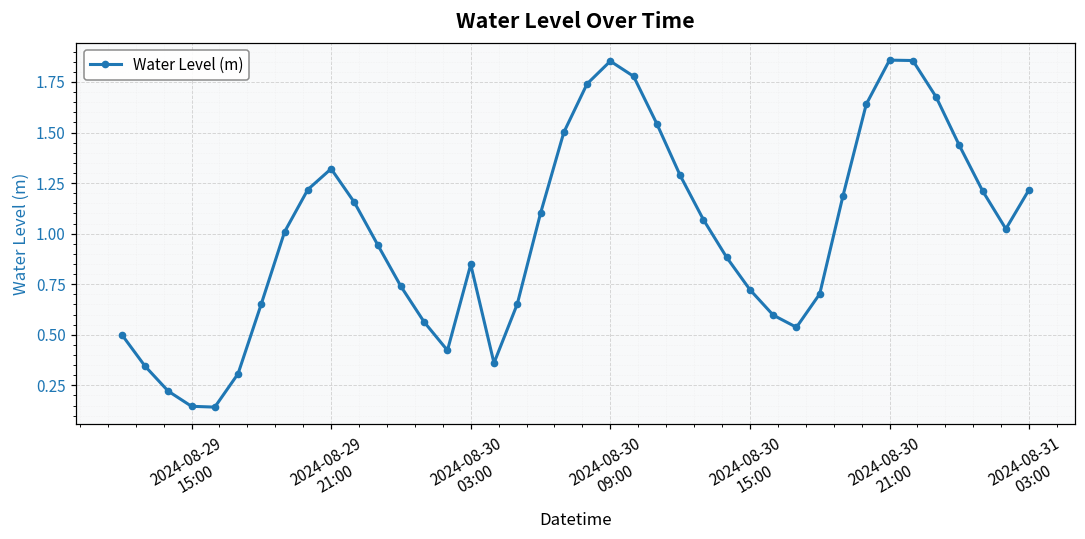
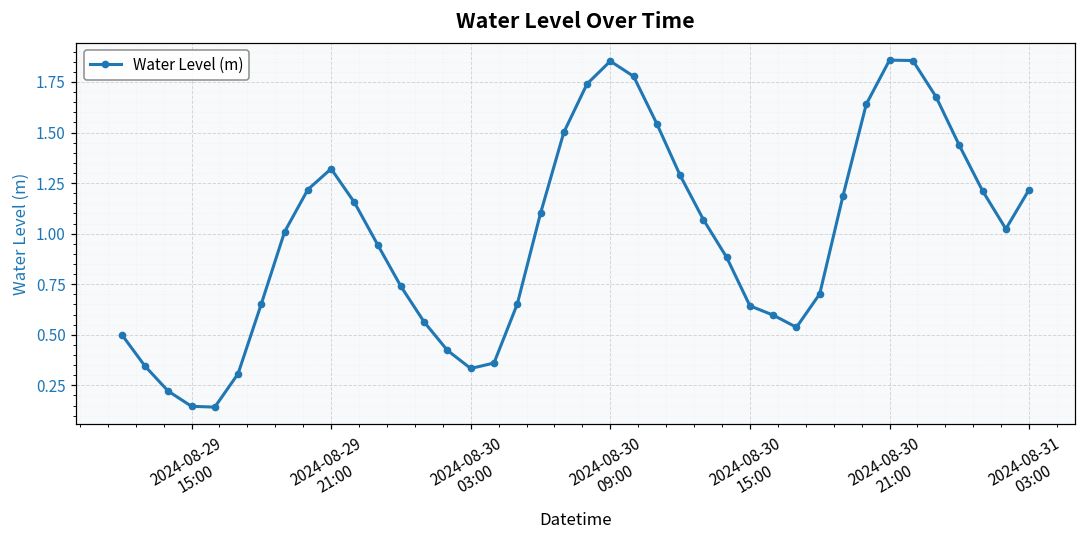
2024-08-30 03:00: 0.85 -> 0.33
2024-08-30 15:00: 0.72 -> 0.64
